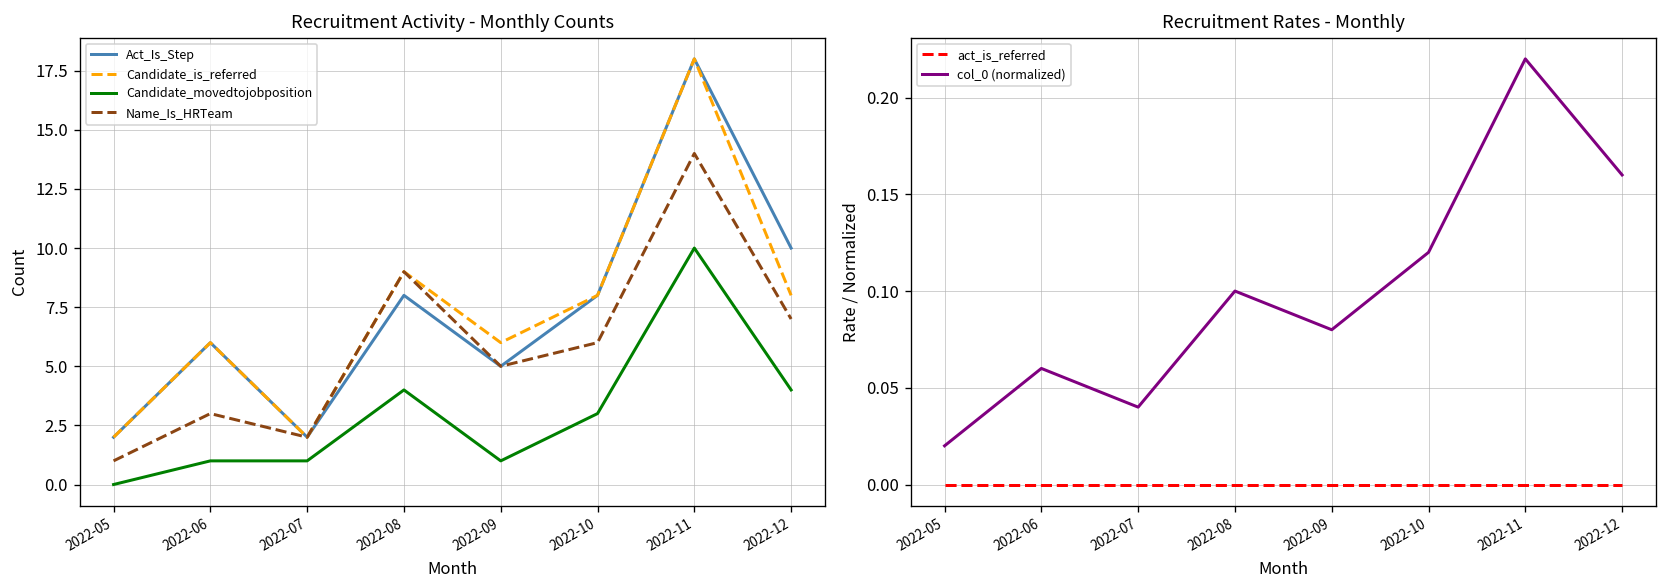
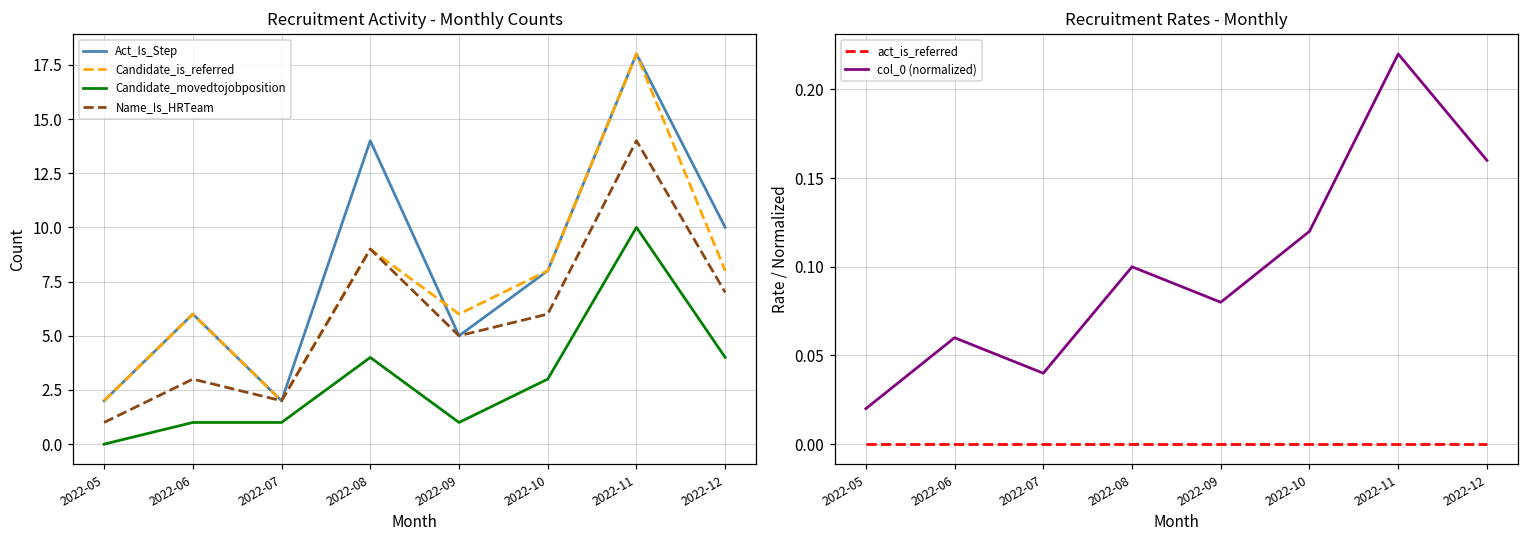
Recruitment Activity - Monthly Counts, Act_Is_Step, 2022-08: 8 -> 14
